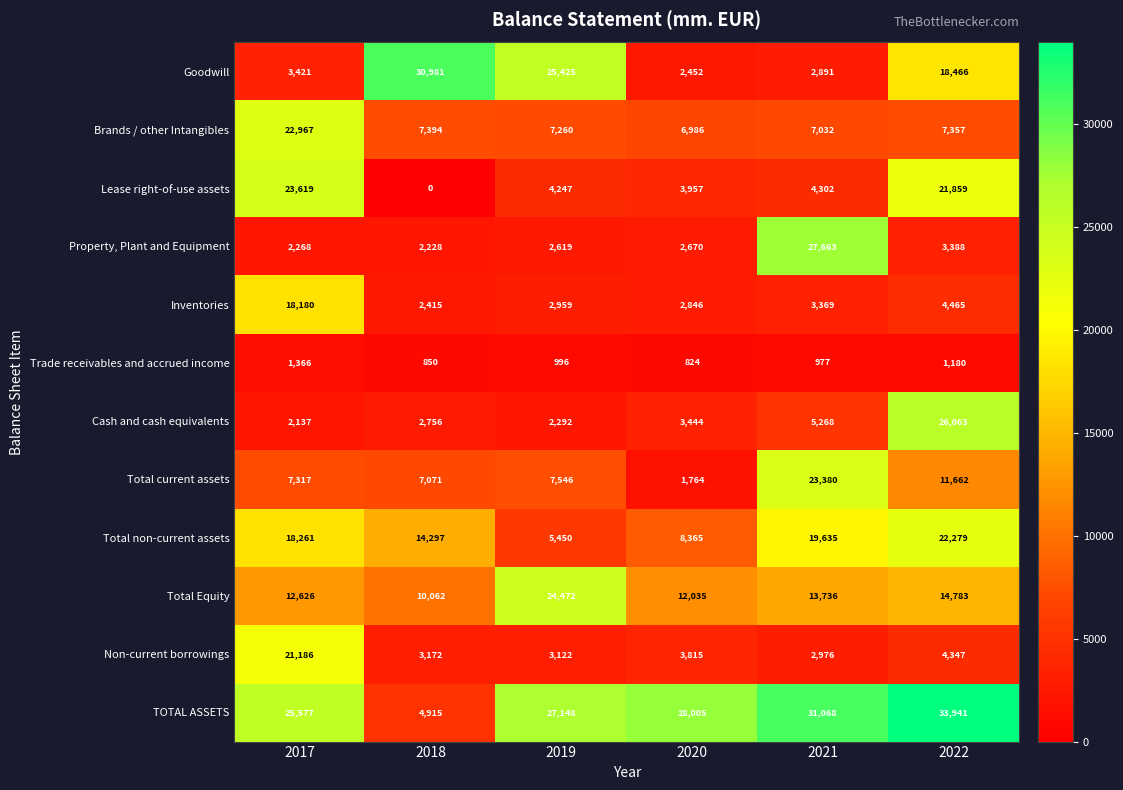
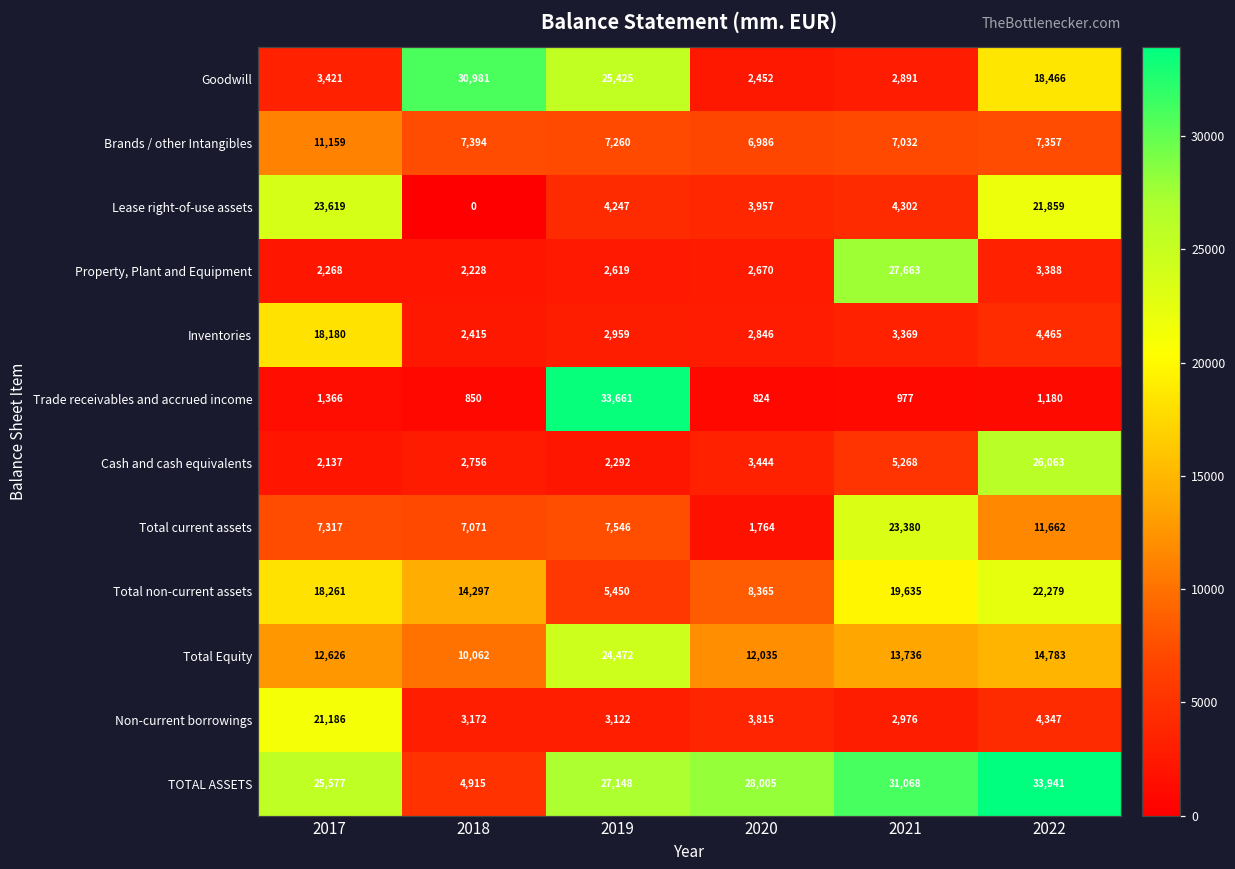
Brands / other Intangibles, 2017: 22,967 -> 11,159
Trade receivables and accrued income, 2019: 996 -> 33,661
